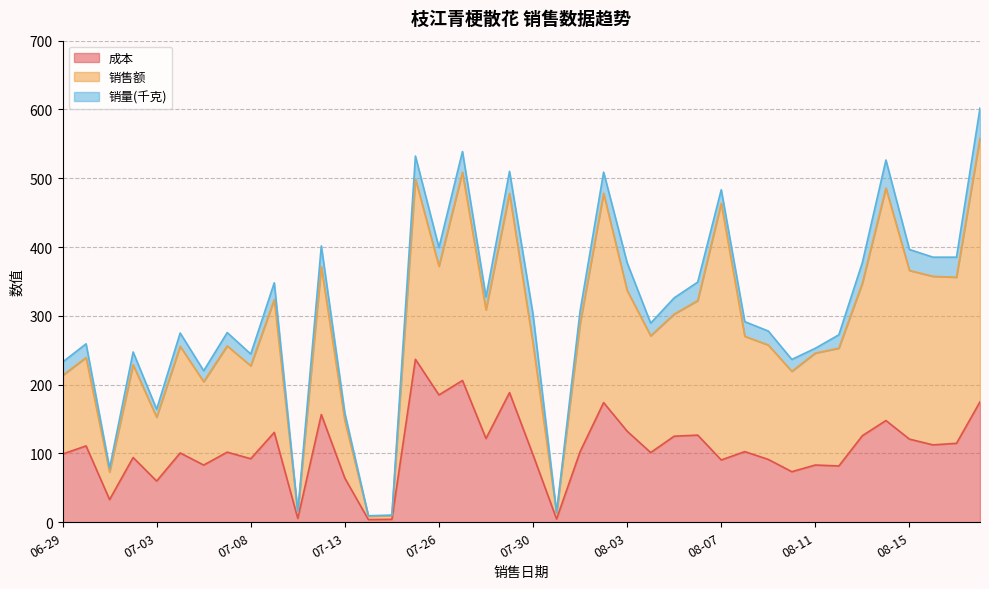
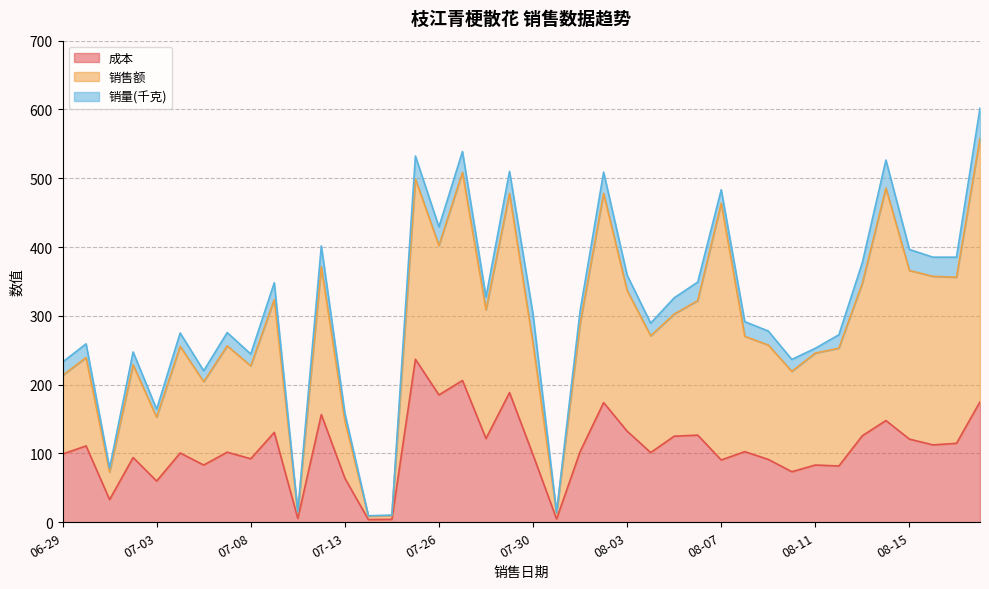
销售额, 07-26: 190 -> 220
销量(千克), 08-03: 40 -> 20
